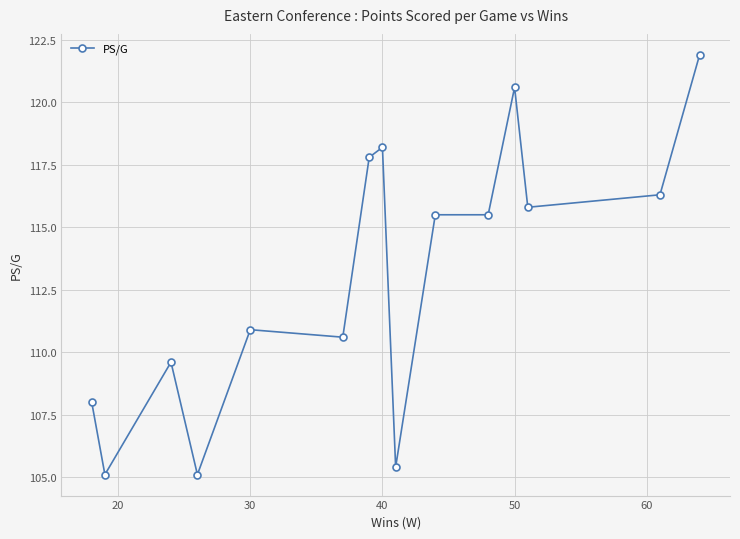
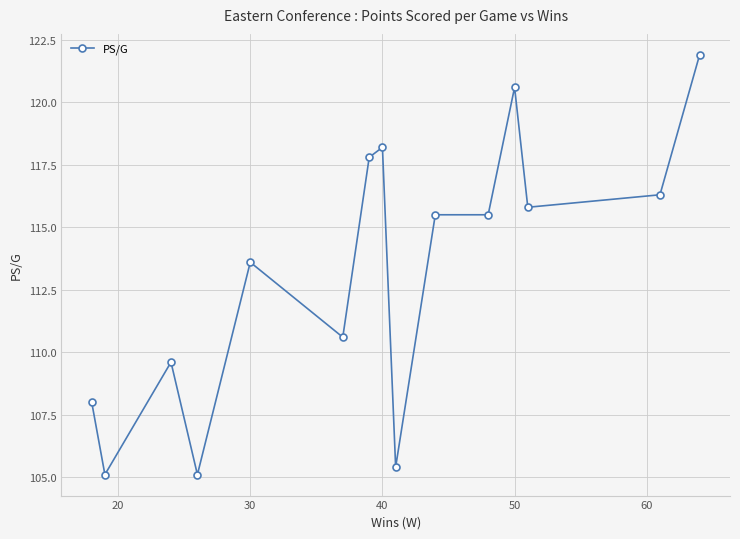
30: 110.9 -> 113.6
